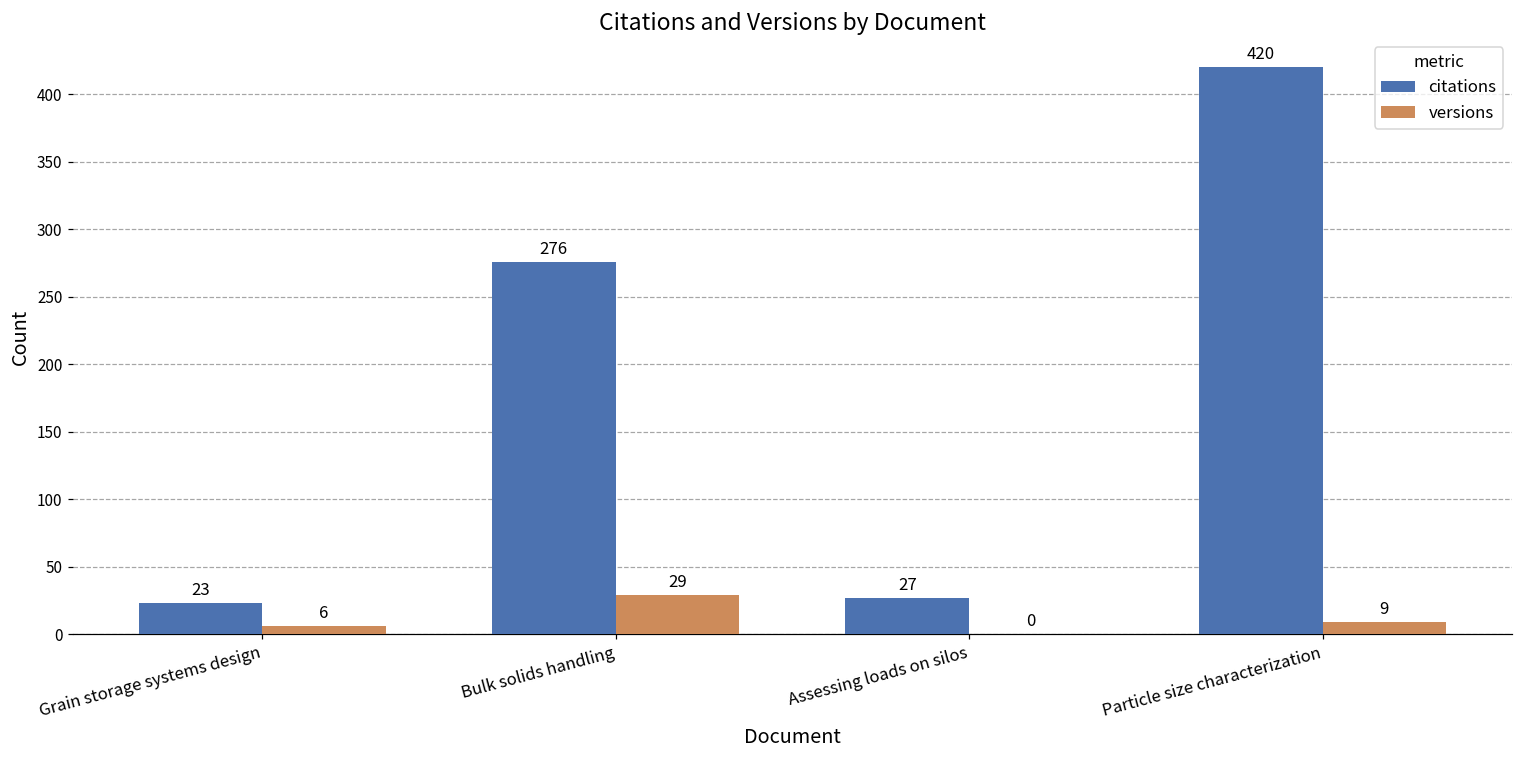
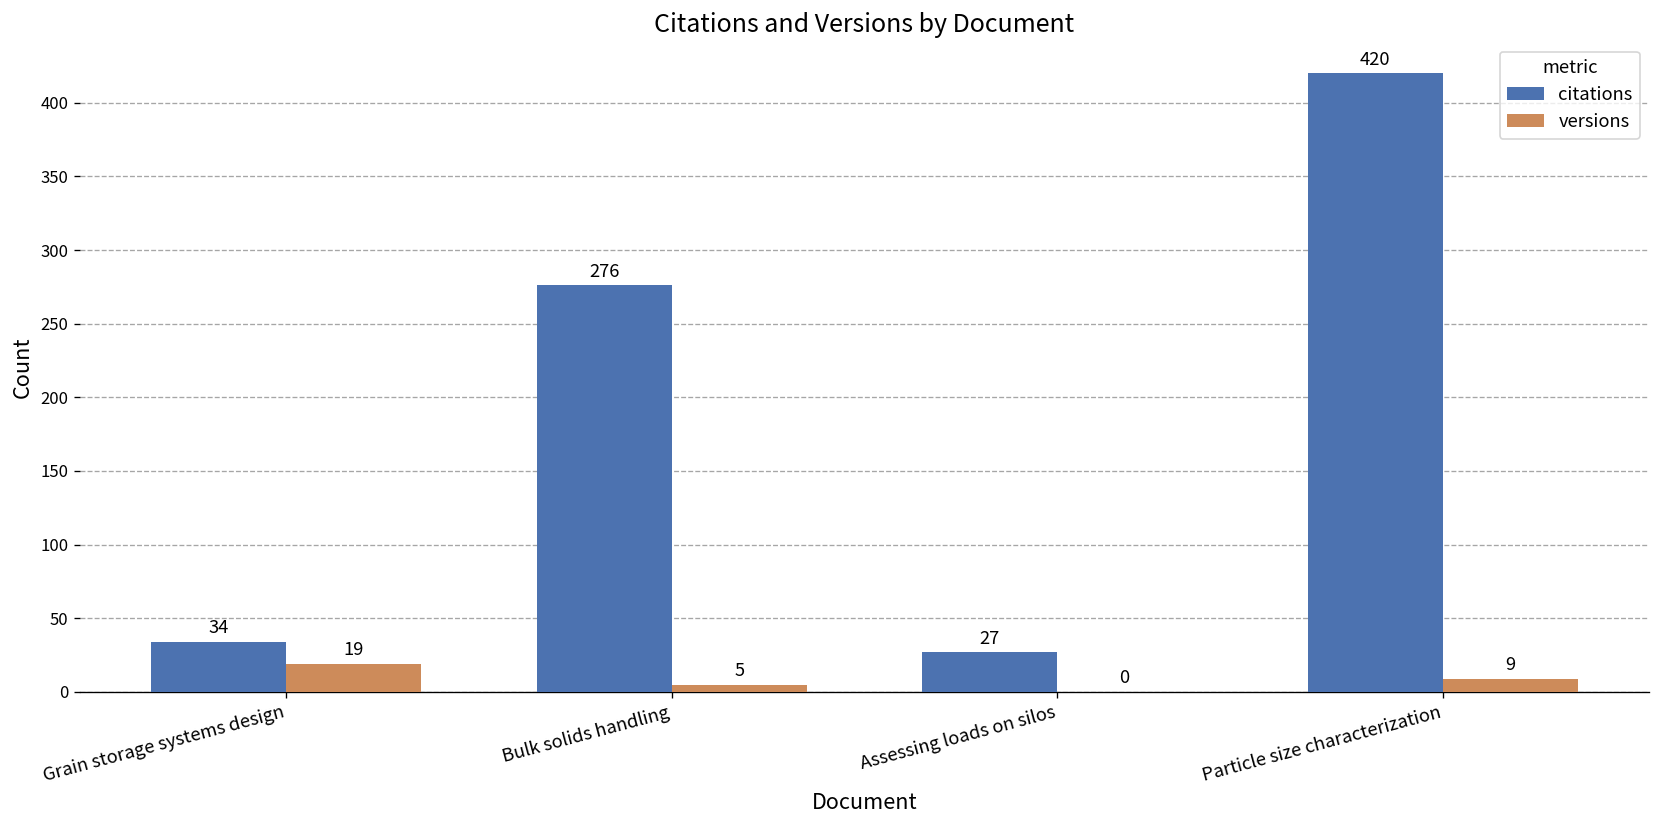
citations, Grain storage systems design: 23 -> 34
versions, Grain storage systems design: 6 -> 19
versions, Bulk solids handling: 29 -> 5
